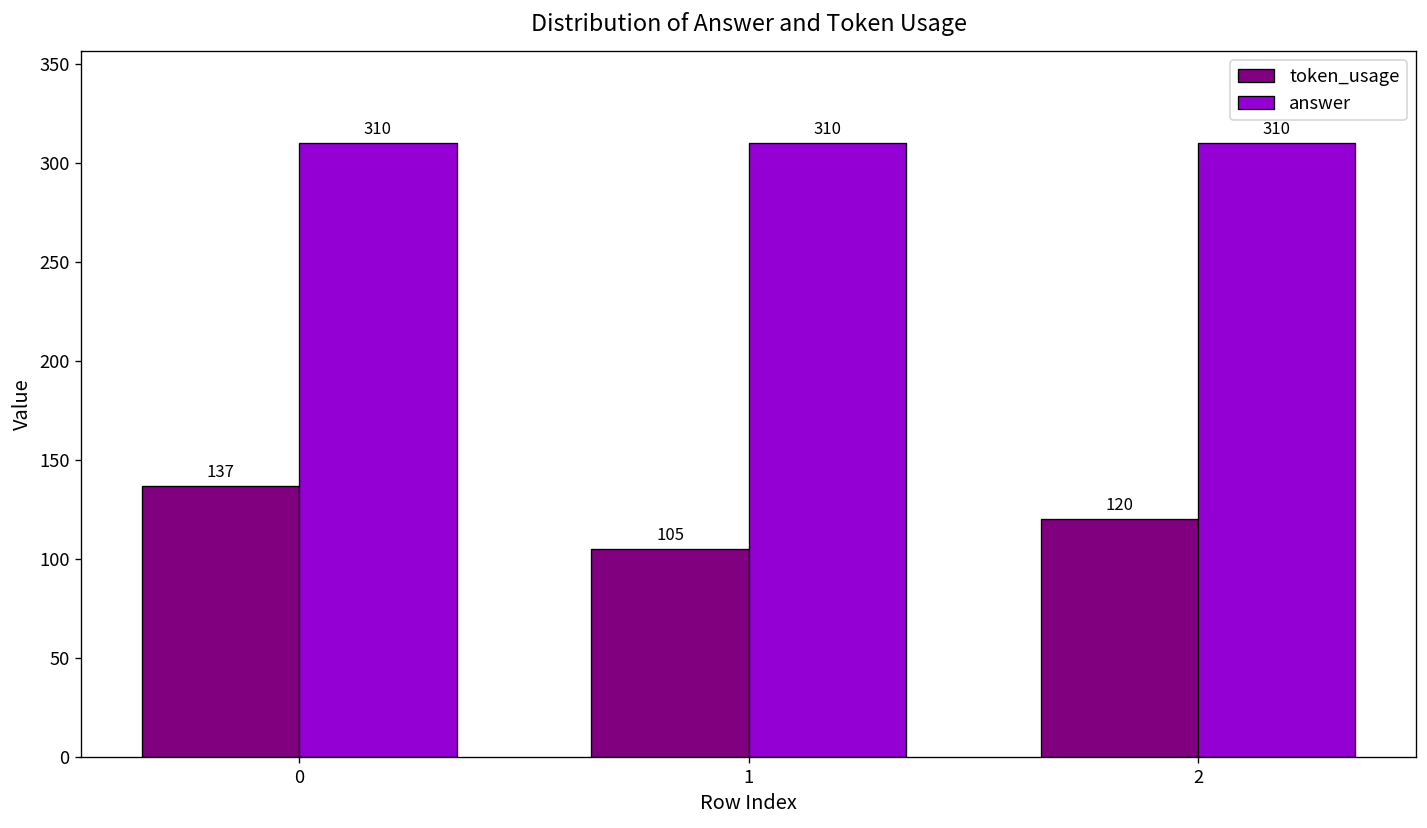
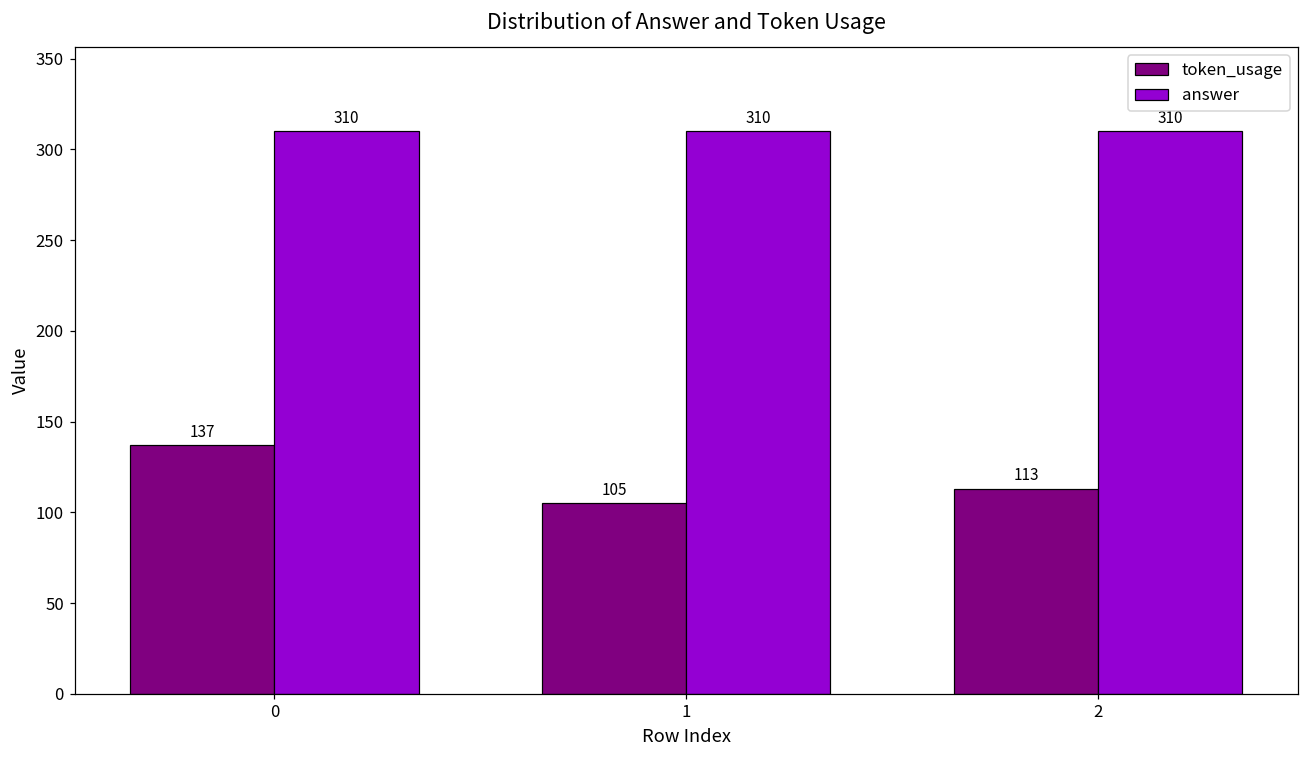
token_usage, 2: 120 -> 113
